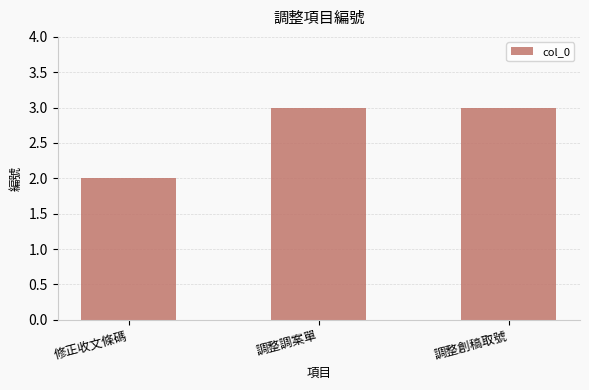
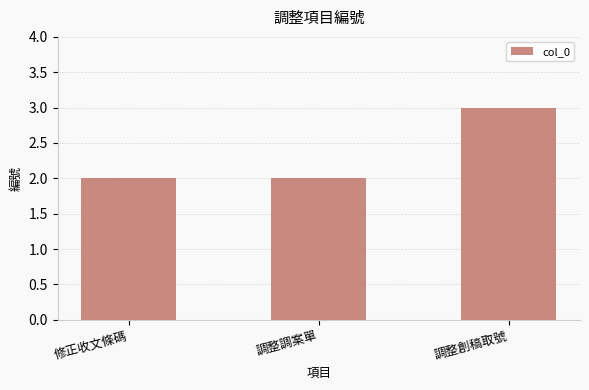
調整調案單: 3 -> 2
